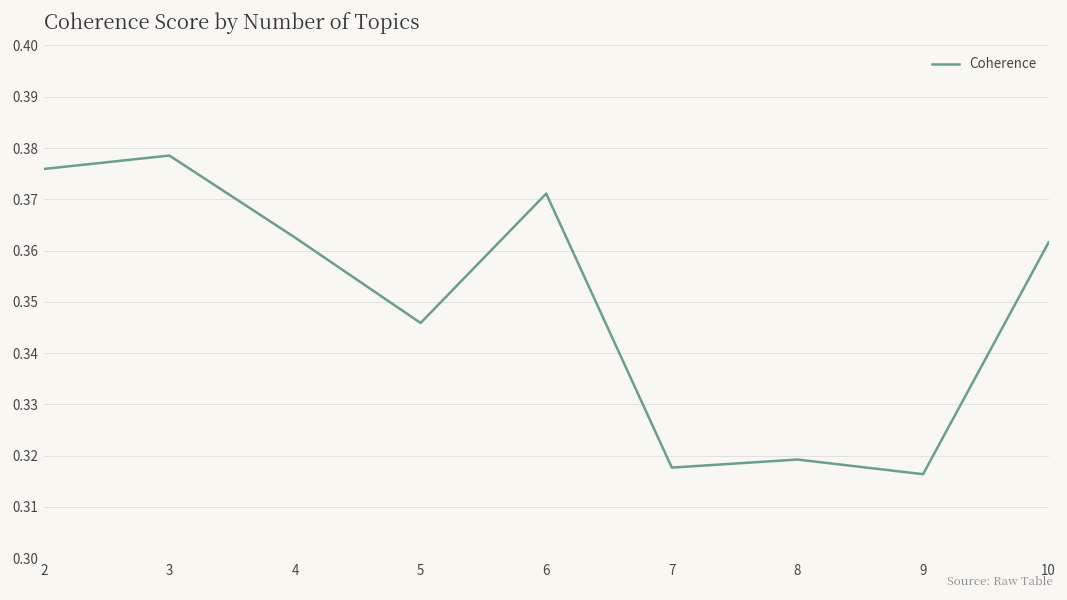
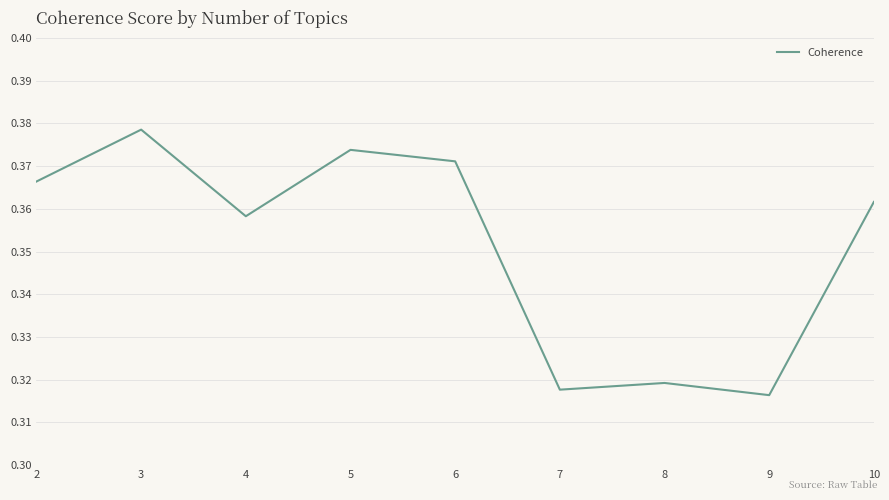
2: 0.376 -> 0.366
4: 0.363 -> 0.358
5: 0.346 -> 0.374
